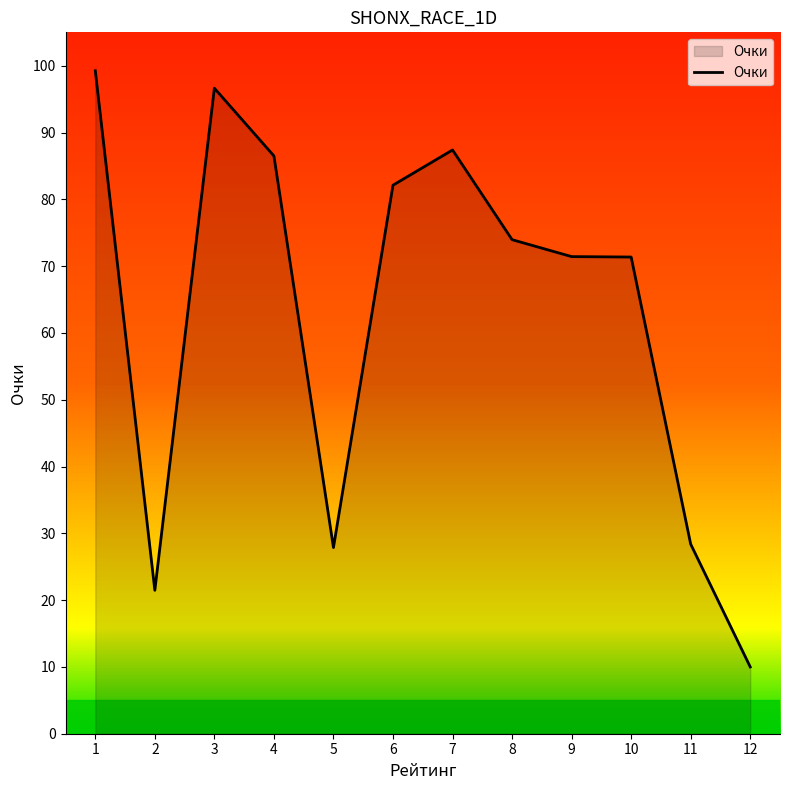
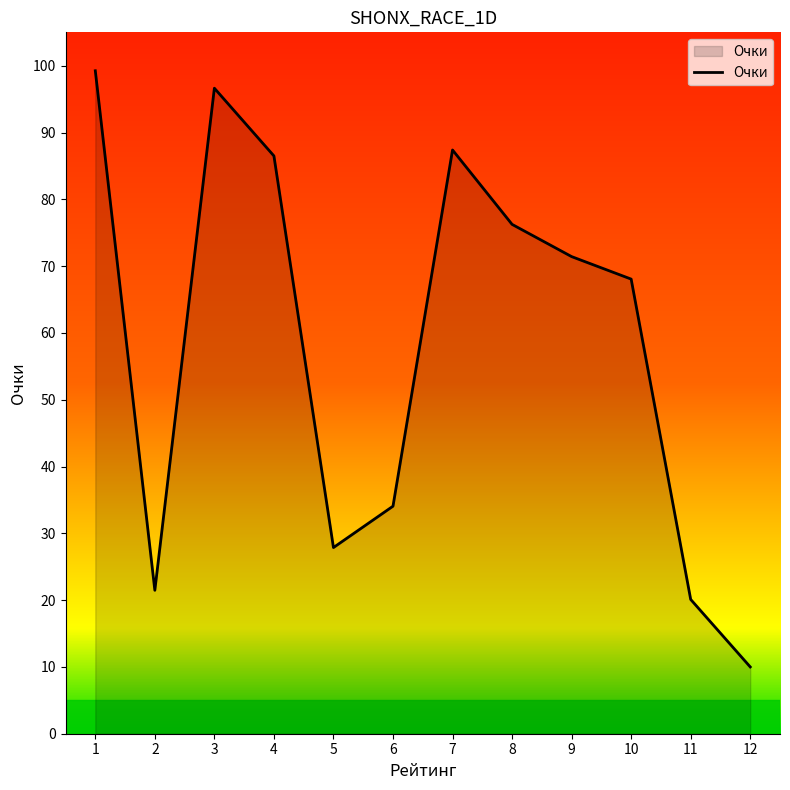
6: 82 -> 34
8: 74 -> 76
10: 71 -> 68
11: 28 -> 20
